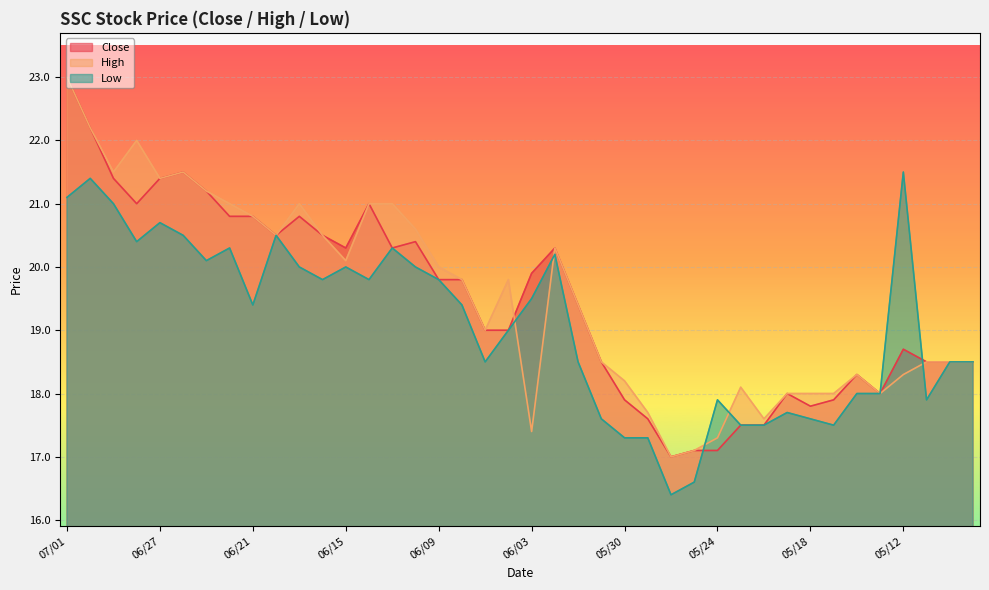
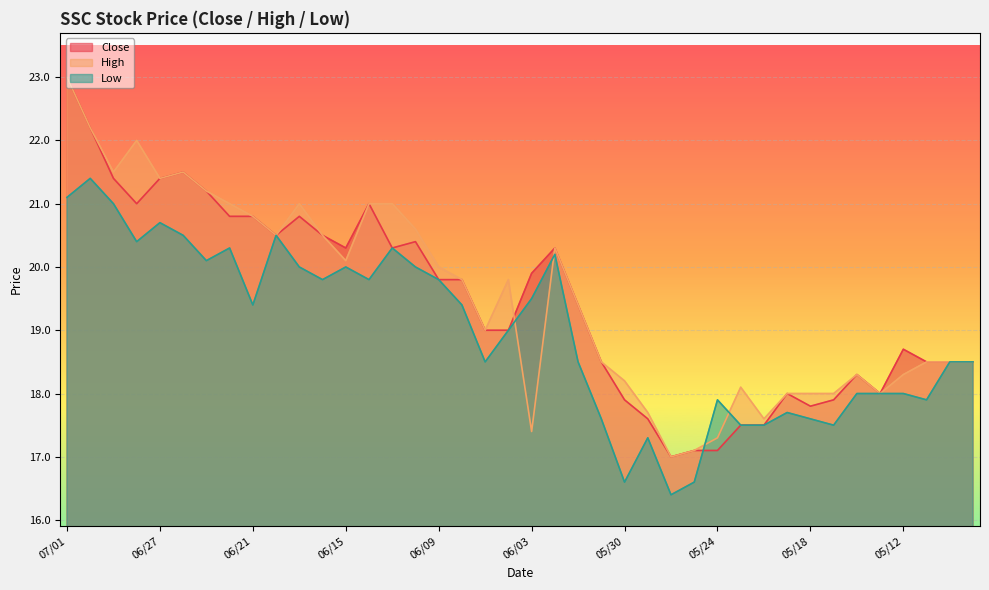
Low, 05/30: 17.3 -> 16.6
Low, 05/12: 21.5 -> 18.0
